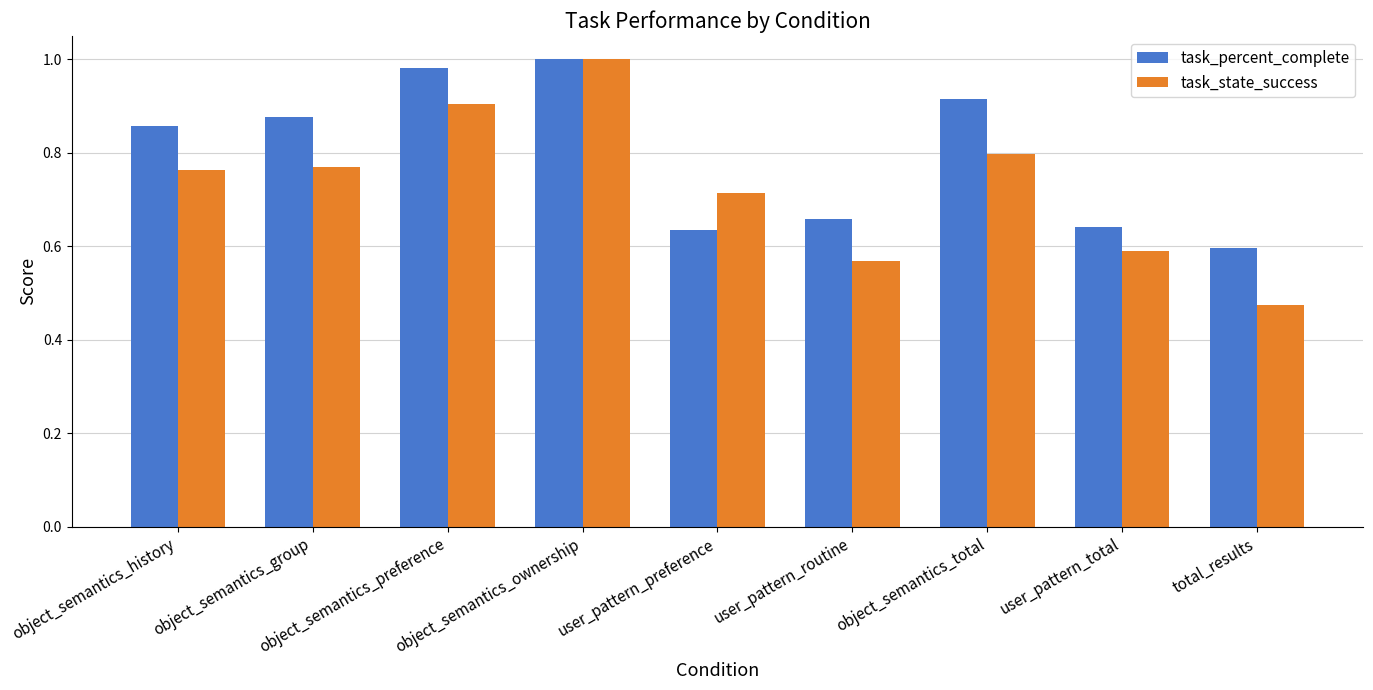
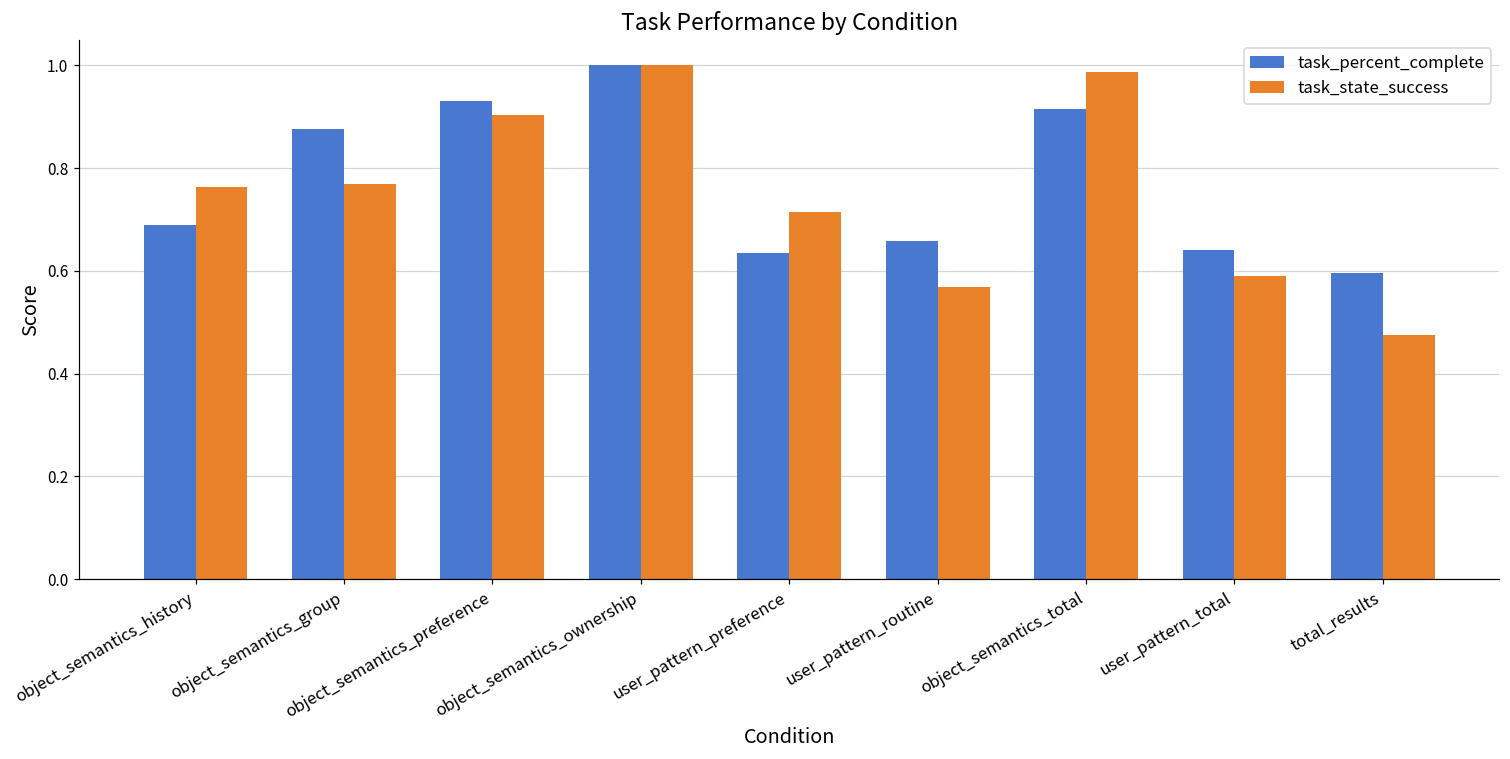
task_percent_complete, object_semantics_history: 0.86 -> 0.69
task_percent_complete, object_semantics_preference: 0.98 -> 0.93
task_state_success, object_semantics_total: 0.80 -> 0.99
